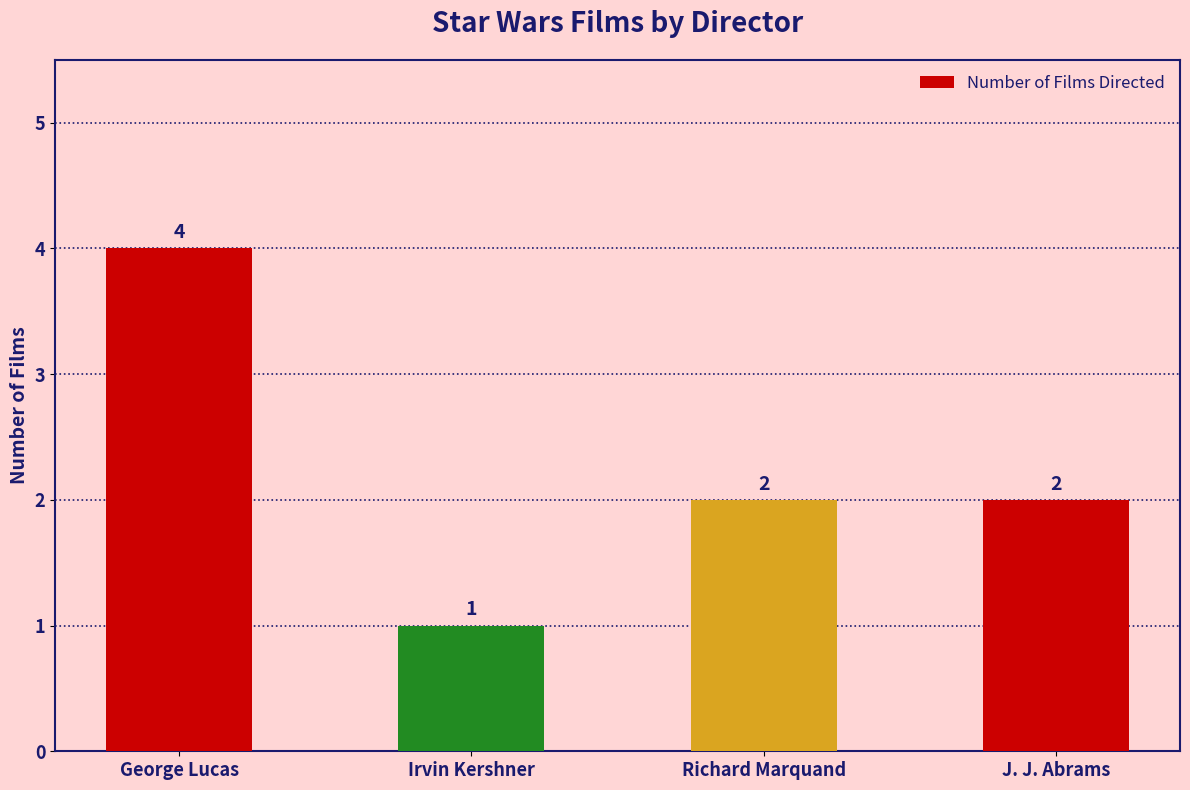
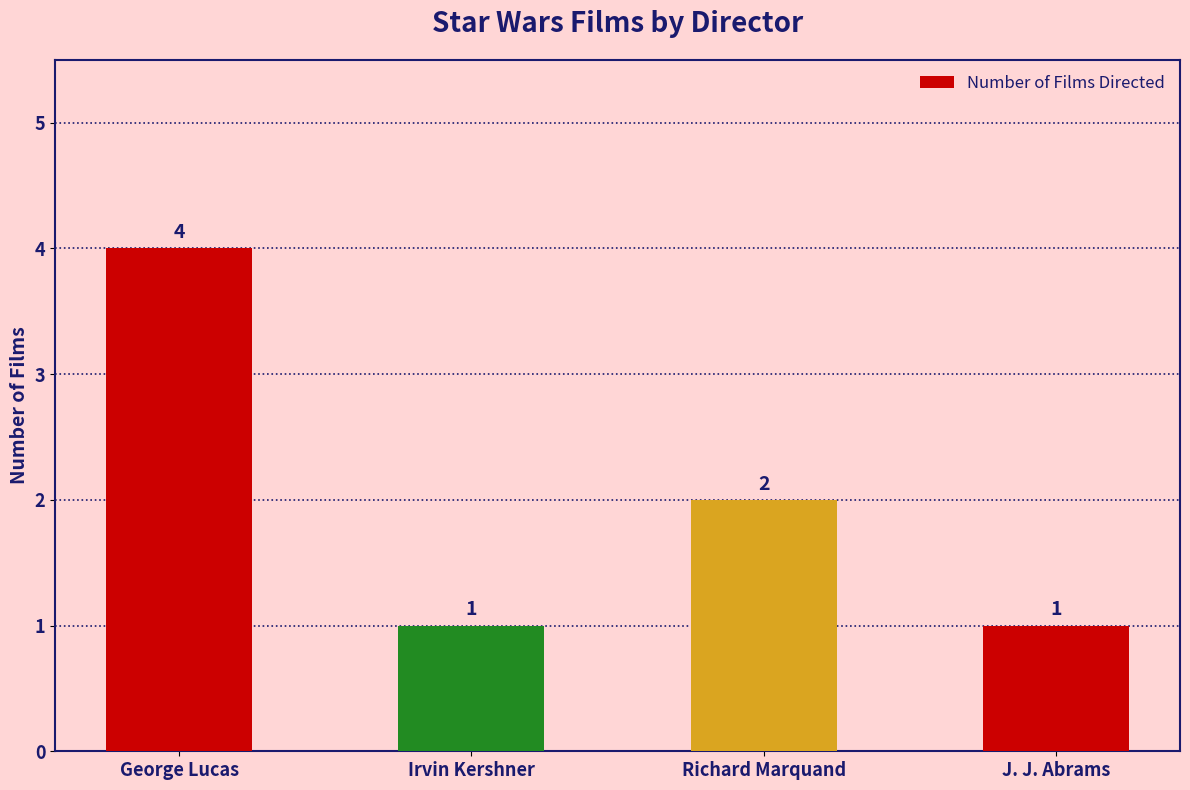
J. J. Abrams: 2 -> 1
